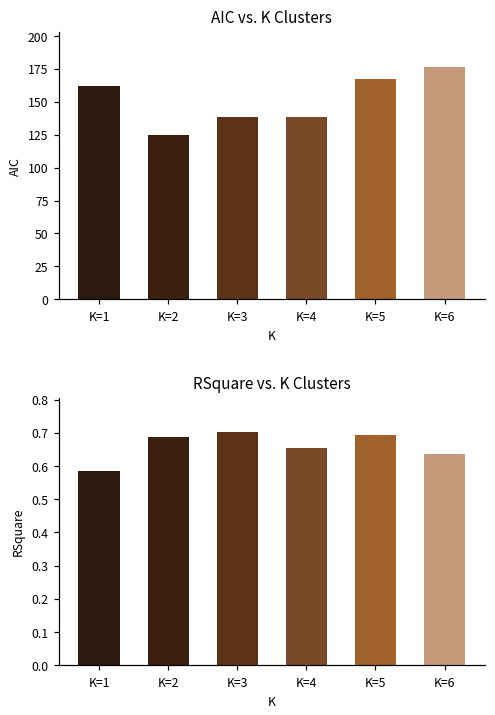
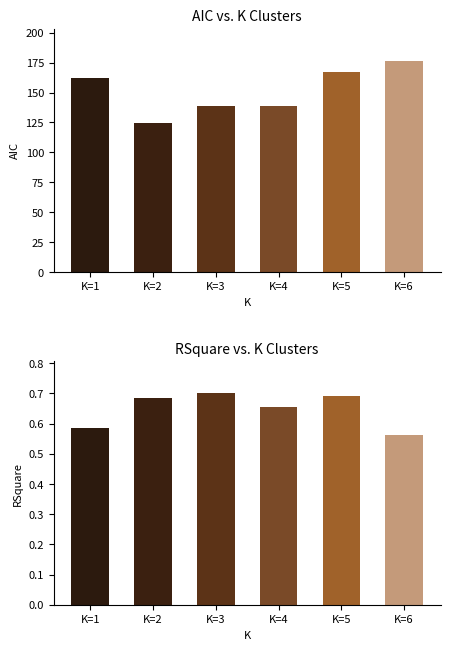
RSquare vs. K Clusters, K=6: 0.63 -> 0.56
